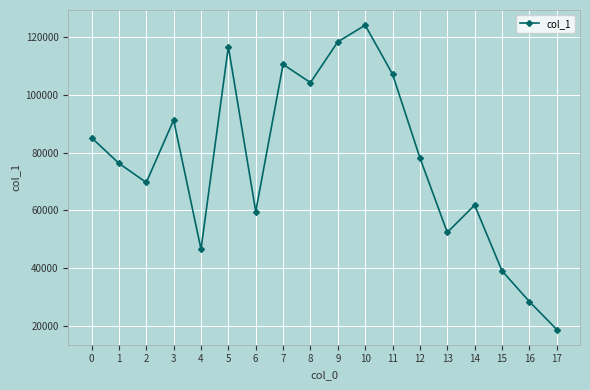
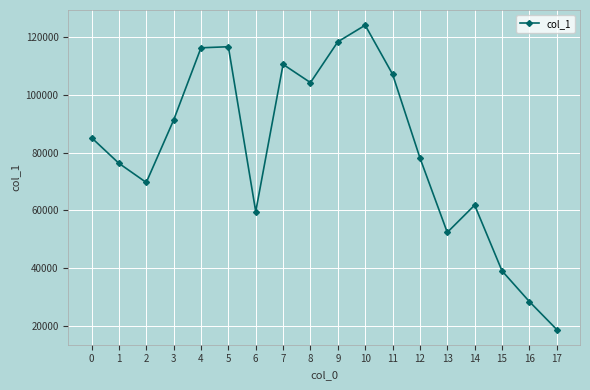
4: 47000 -> 116000
